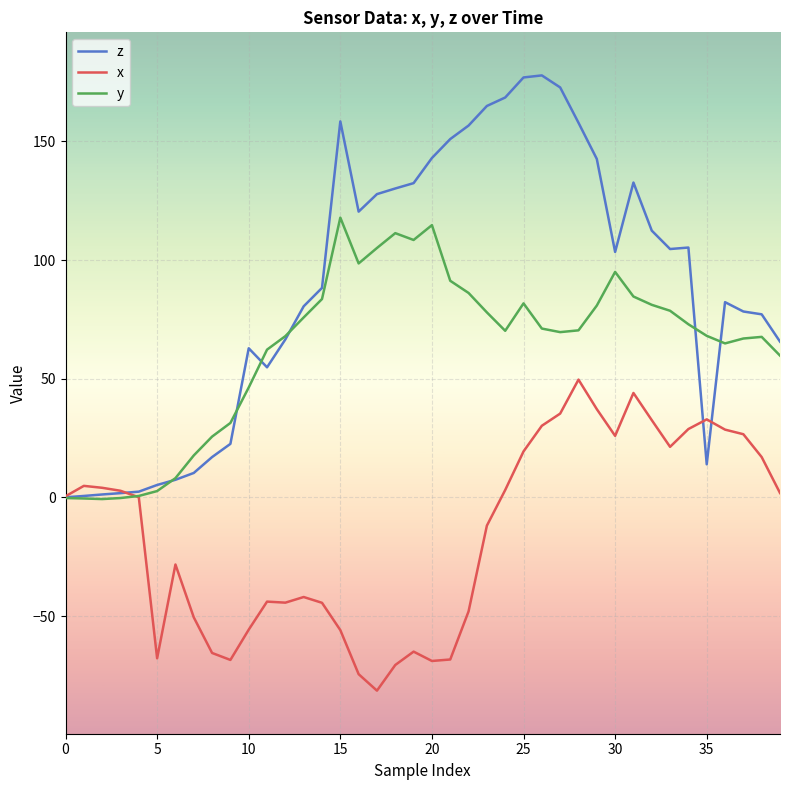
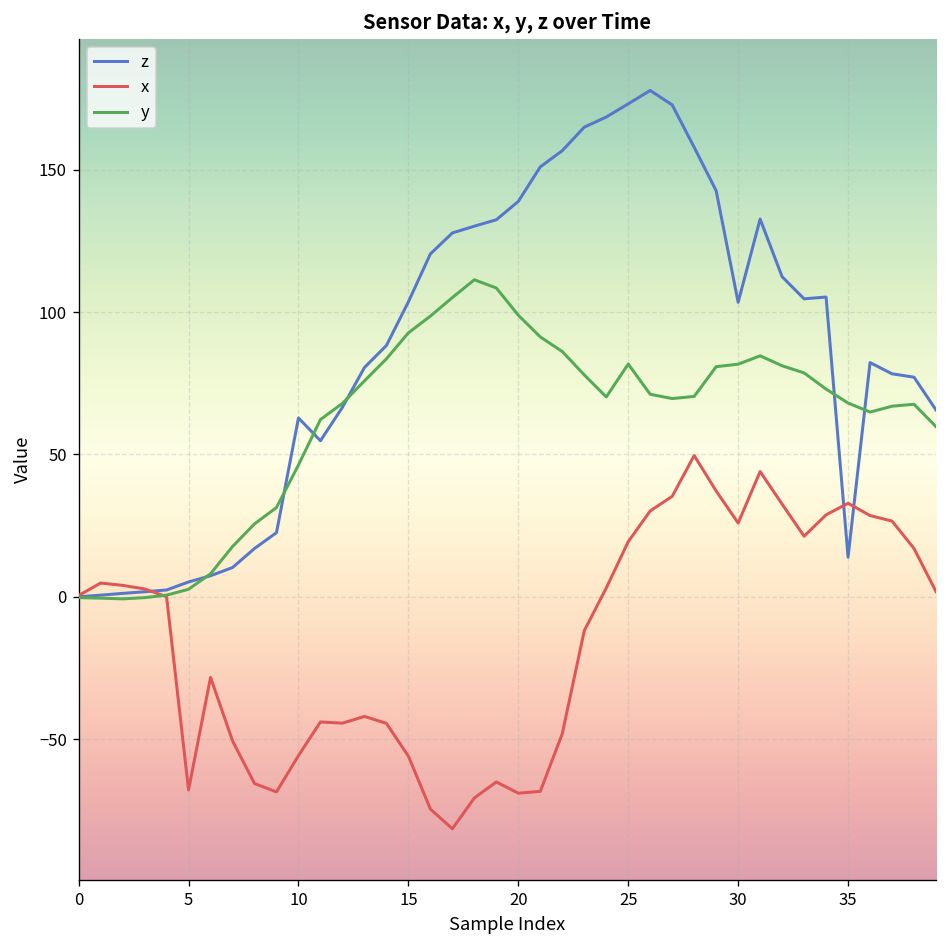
z, 15: 158 -> 104
y, 15: 118 -> 93
z, 20: 143 -> 139
y, 20: 115 -> 99
z, 25: 177 -> 173
y, 30: 95 -> 82
